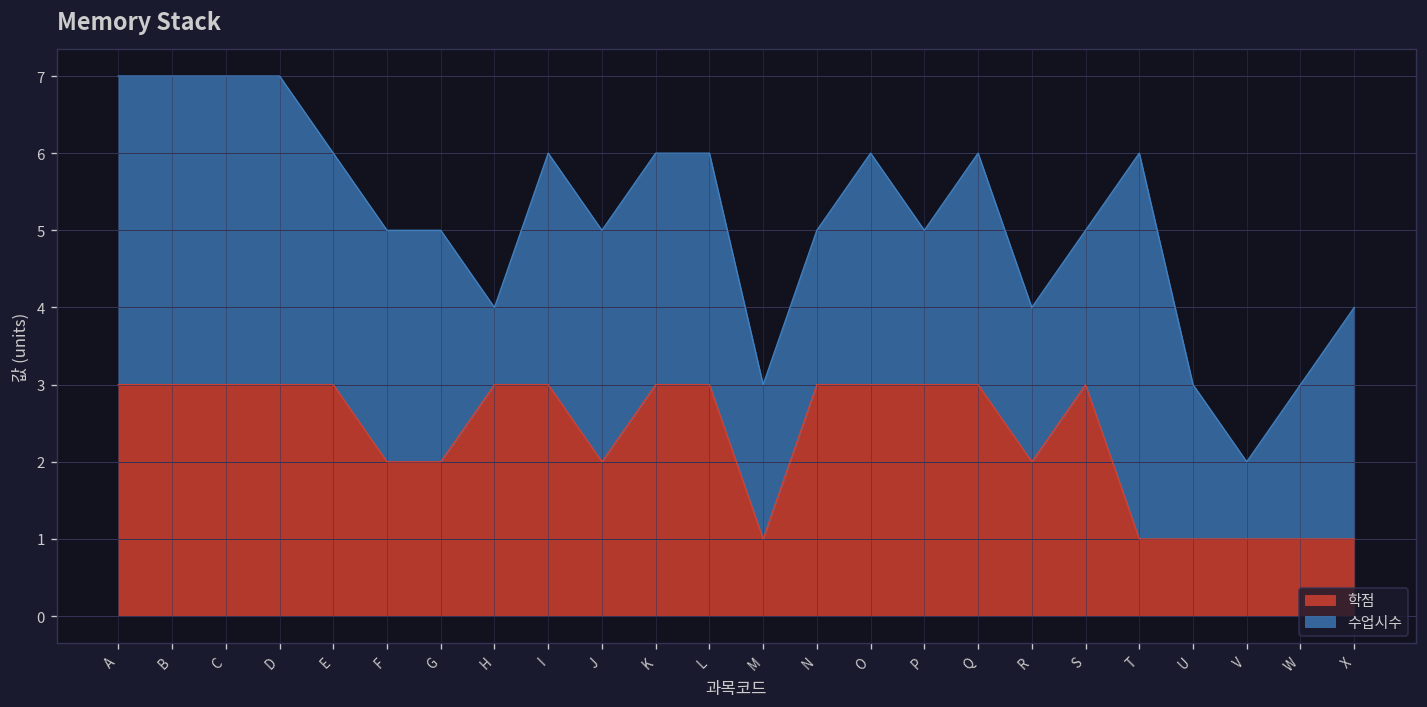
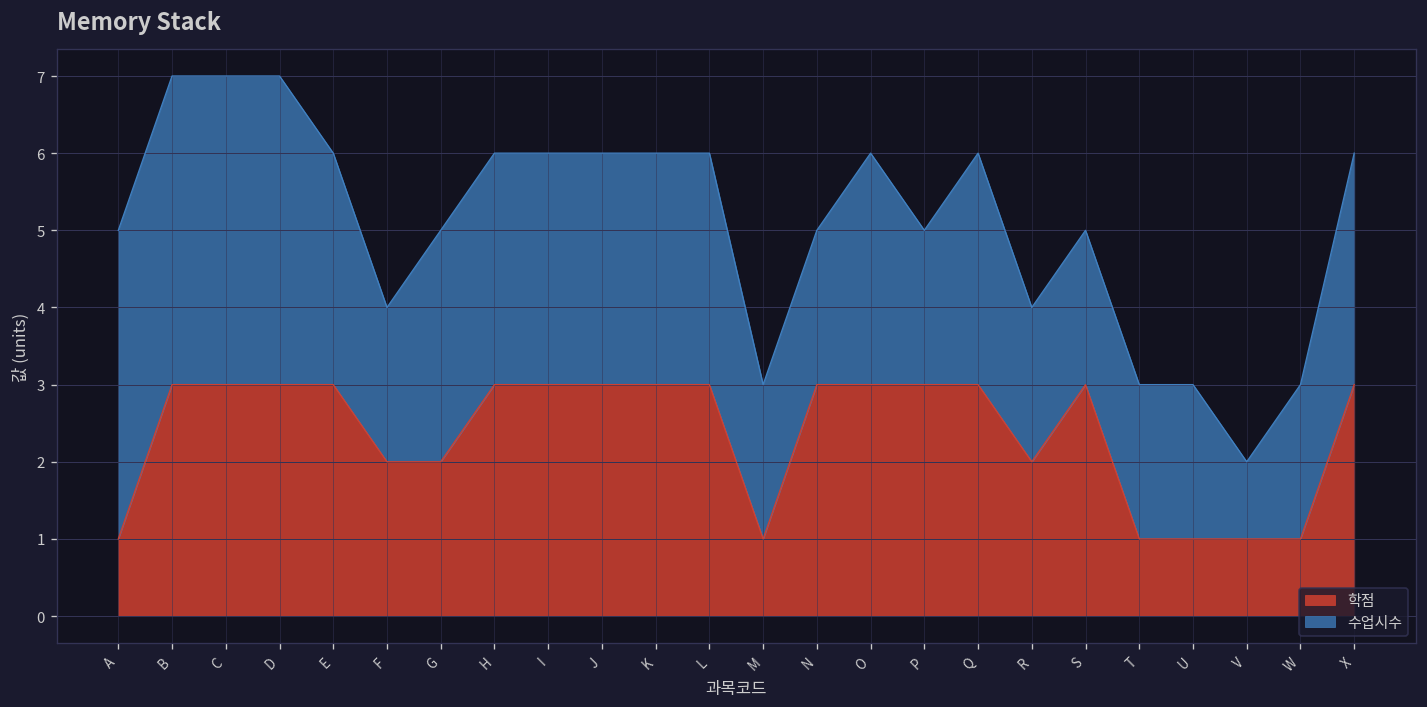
학점, A: 3 -> 1
수업시수, F: 3 -> 2
수업시수, H: 1 -> 3
학점, J: 2 -> 3
수업시수, T: 5 -> 2
학점, X: 1 -> 3
